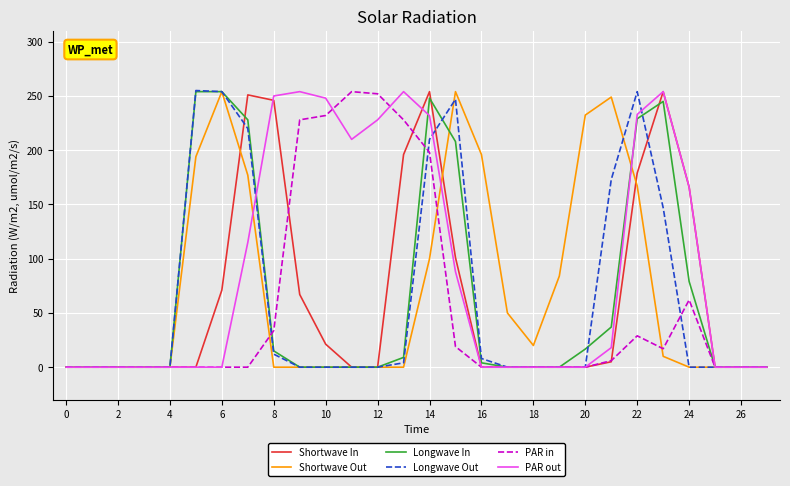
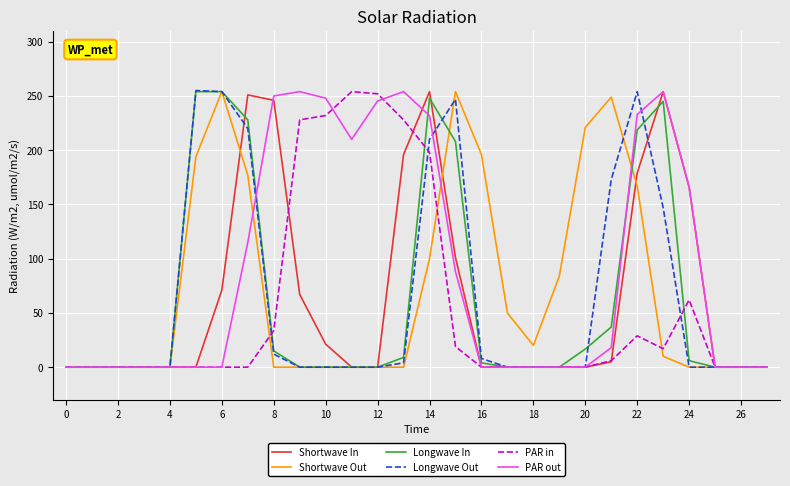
PAR out, 12: 228 -> 245
Shortwave Out, 20: 232 -> 221
Longwave In, 22: 229 -> 219
Longwave In, 24: 79 -> 6
